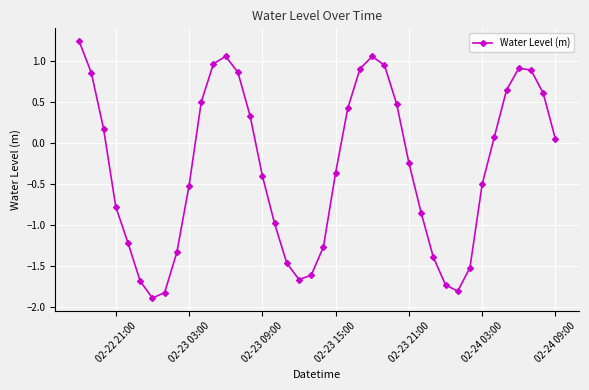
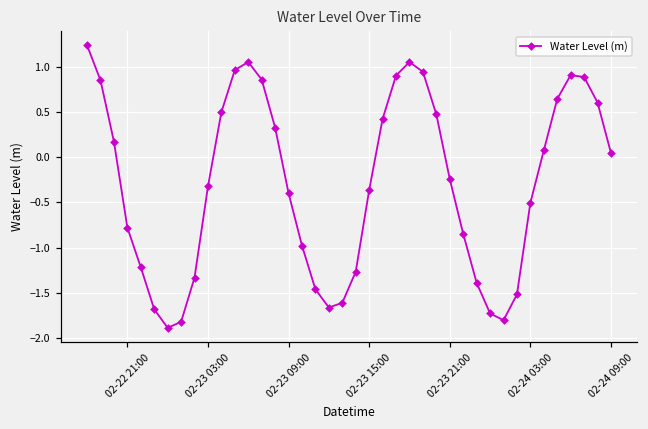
02-23 03:00: -0.5 -> -0.3
